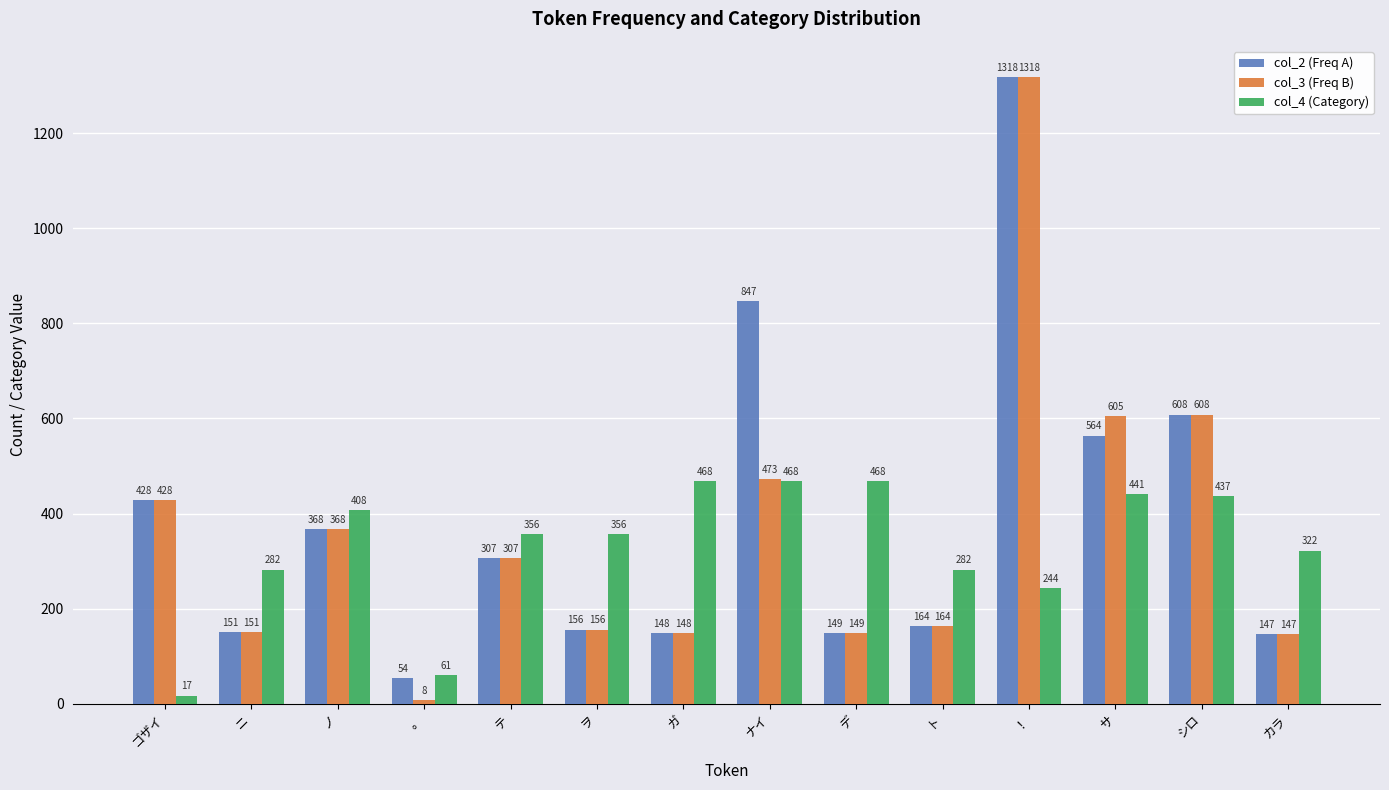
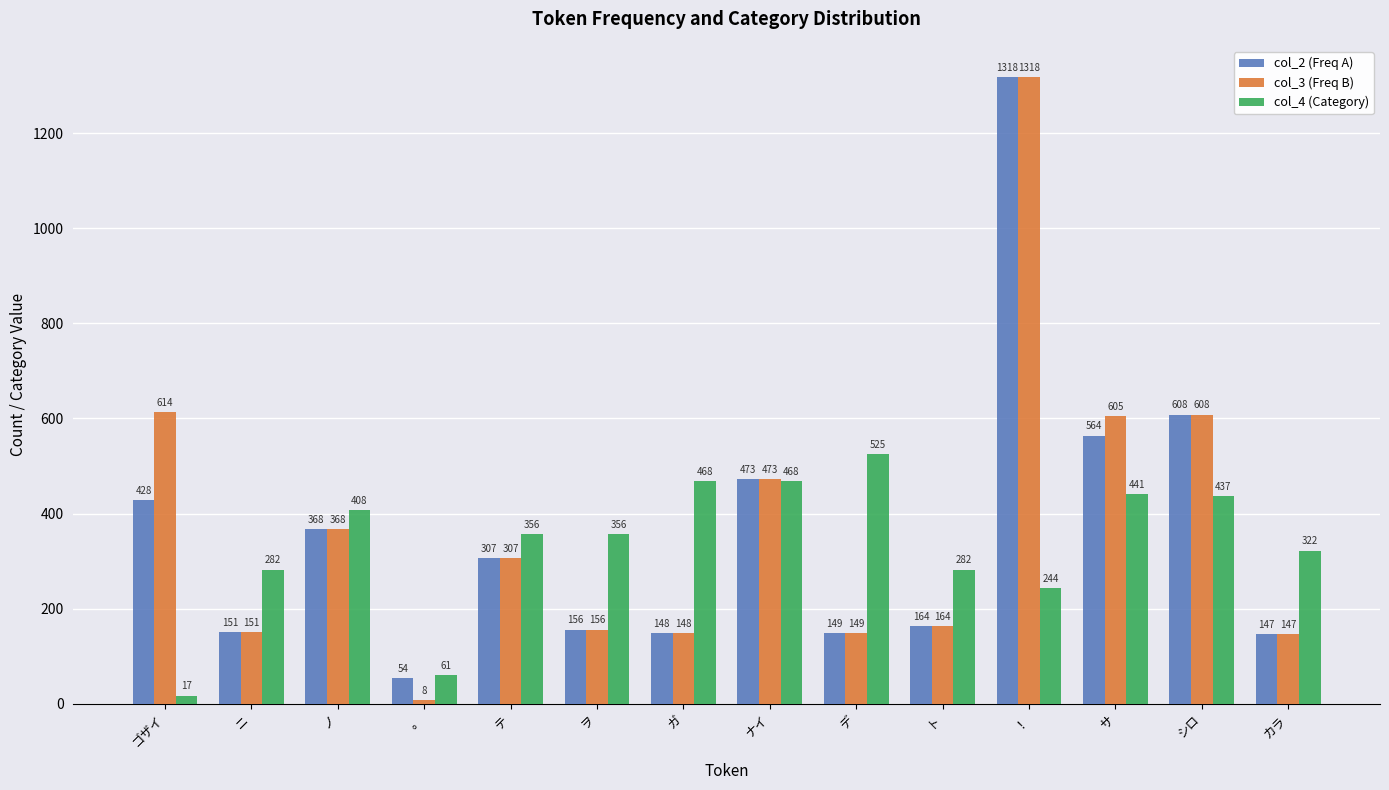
col_3 (Freq B), ゴザイ: 428 -> 614
col_2 (Freq A), ナイ: 847 -> 473
col_4 (Category), デ: 468 -> 525
